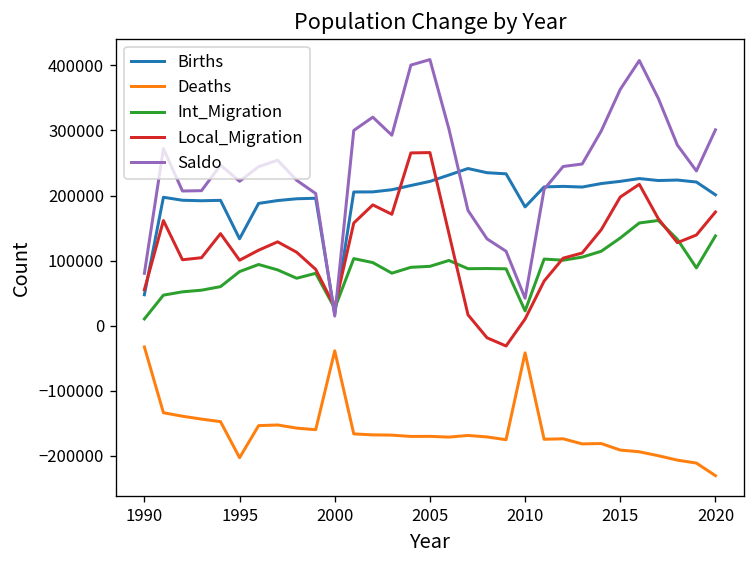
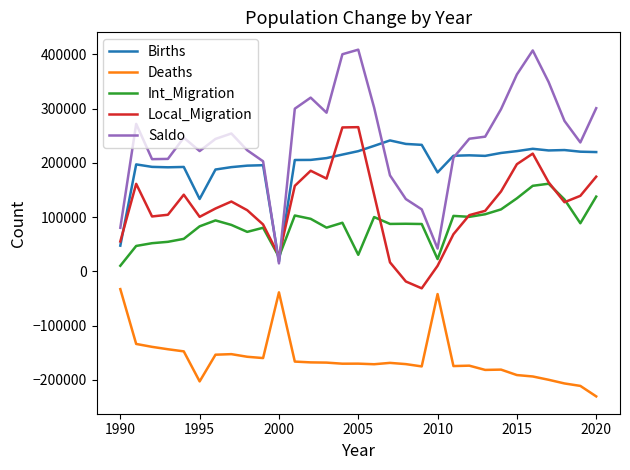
Int_Migration, 2005: 90000 -> 30000
Births, 2020: 200000 -> 220000
